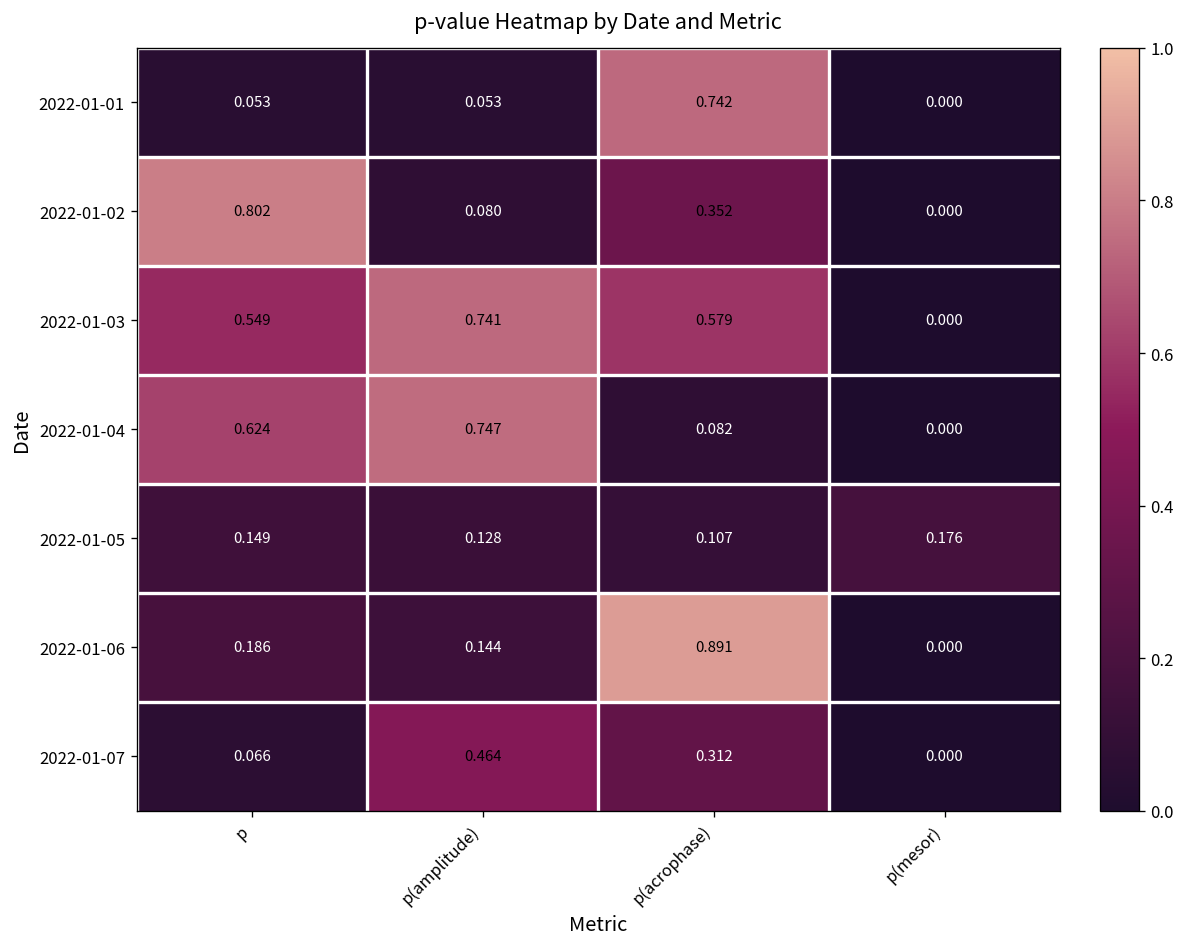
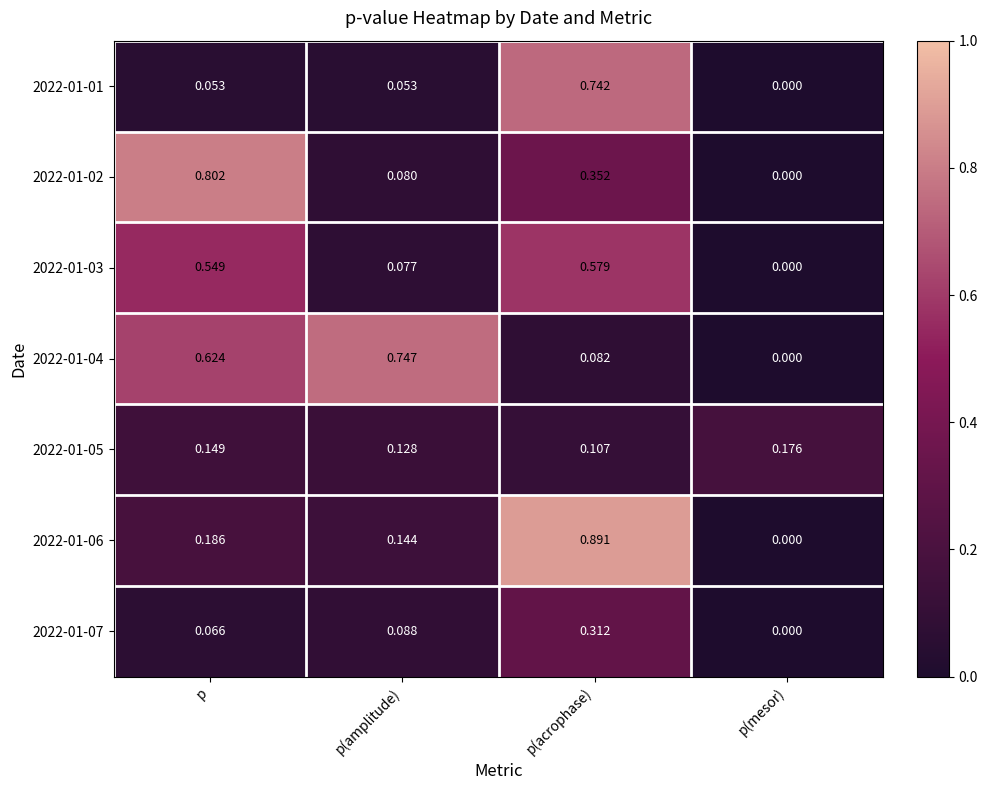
2022-01-03, p(amplitude): 0.741 -> 0.077
2022-01-07, p(amplitude): 0.464 -> 0.088
